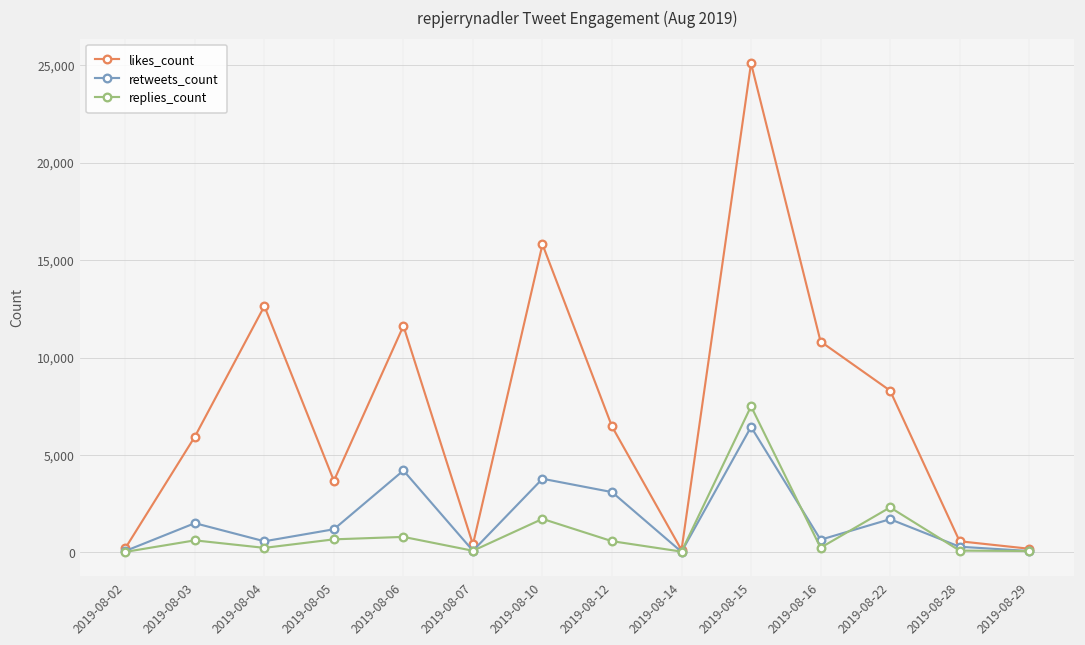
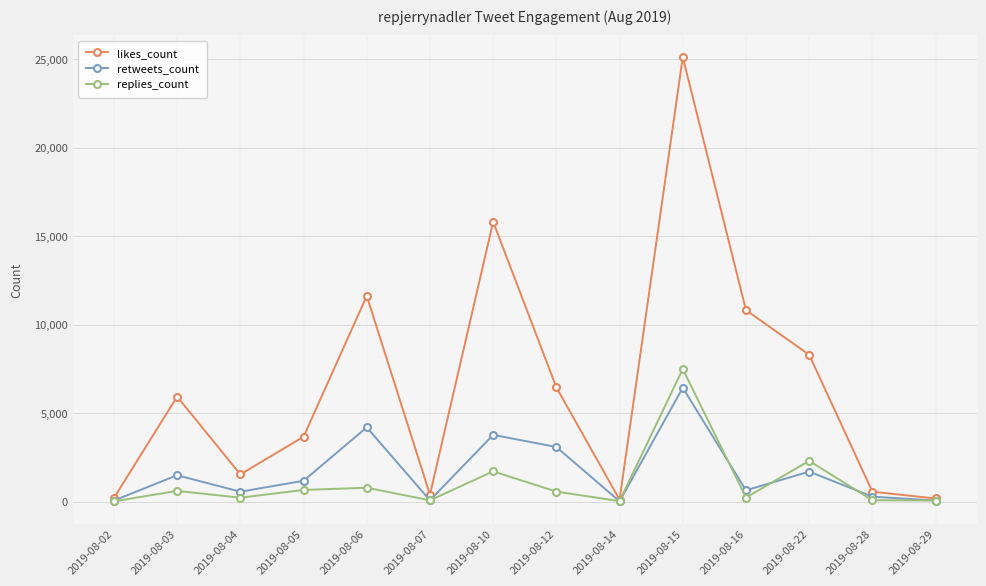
likes_count, 2019-08-04: 12,600 -> 1,500
